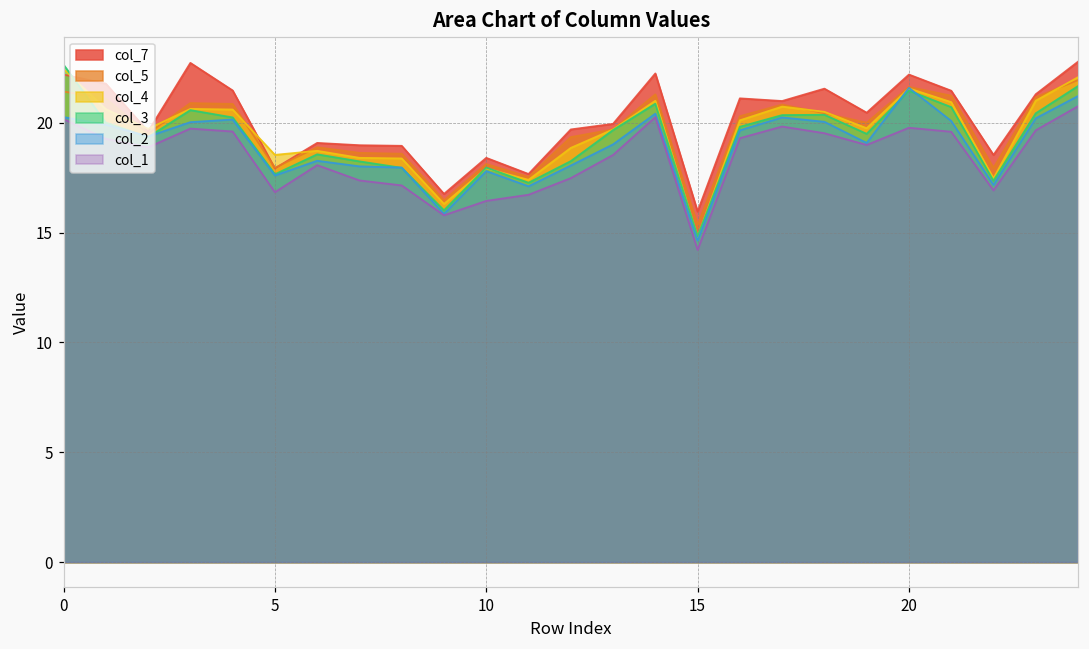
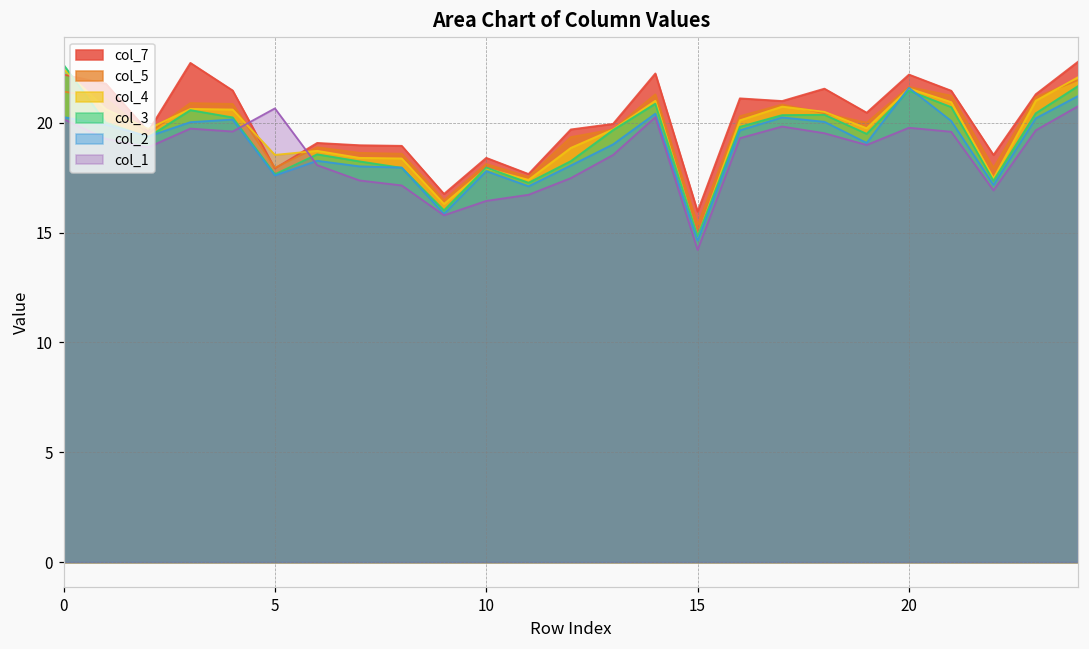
col_1, 5: 16.8 -> 20.7
